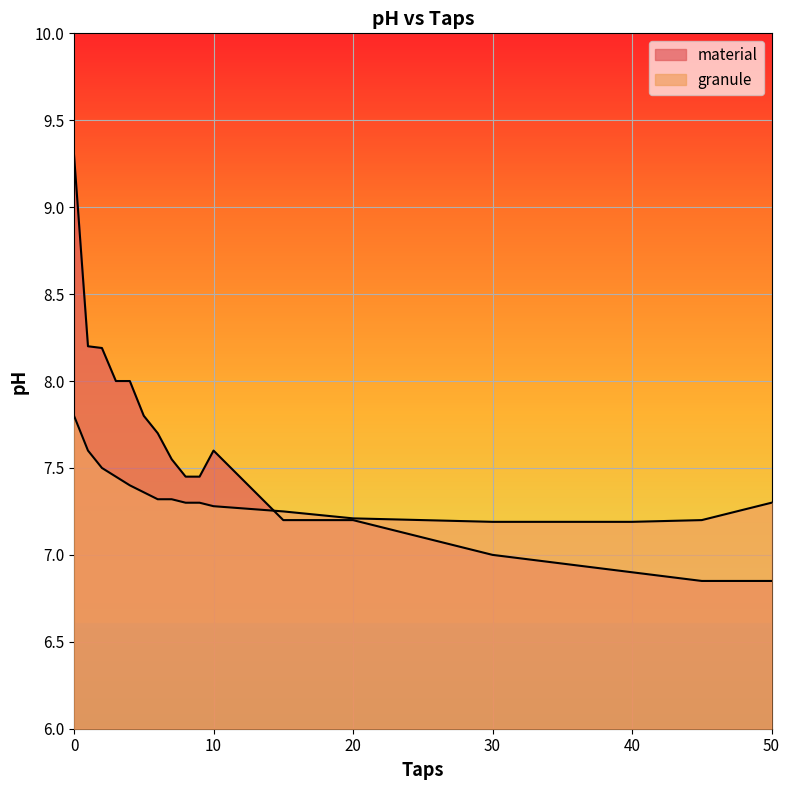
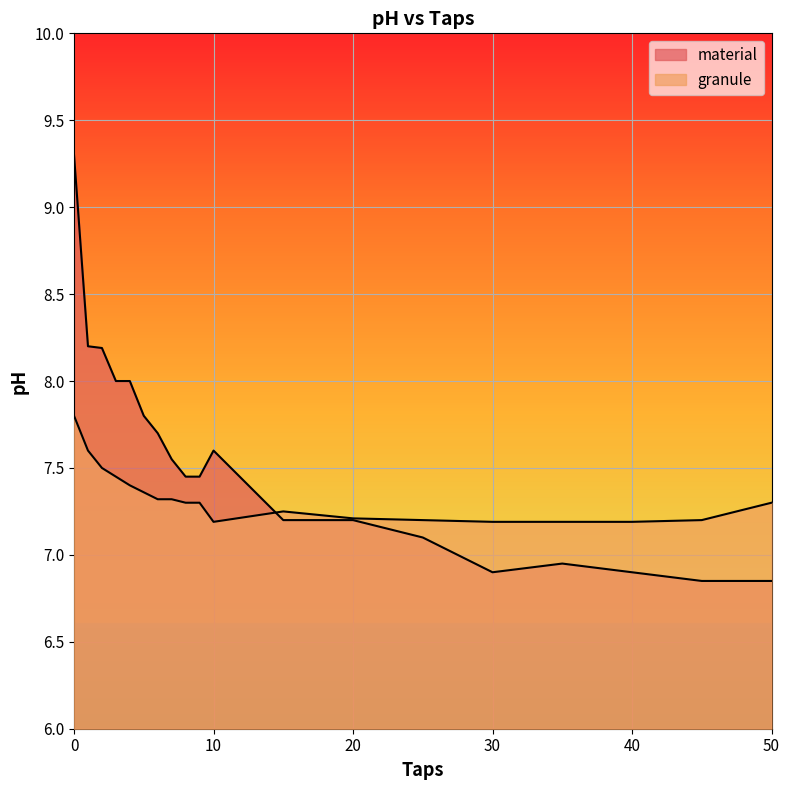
granule, 10: 7.28 -> 7.19
material, 30: 7.0 -> 6.9
